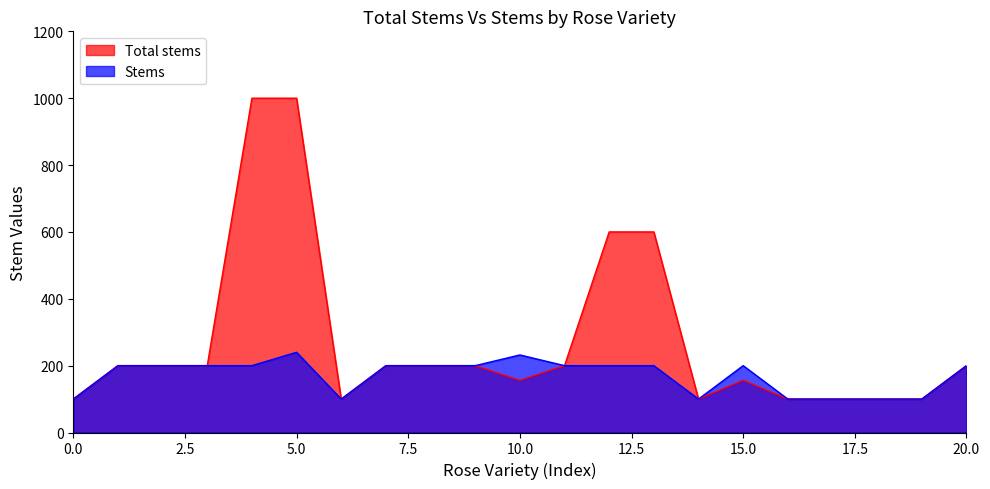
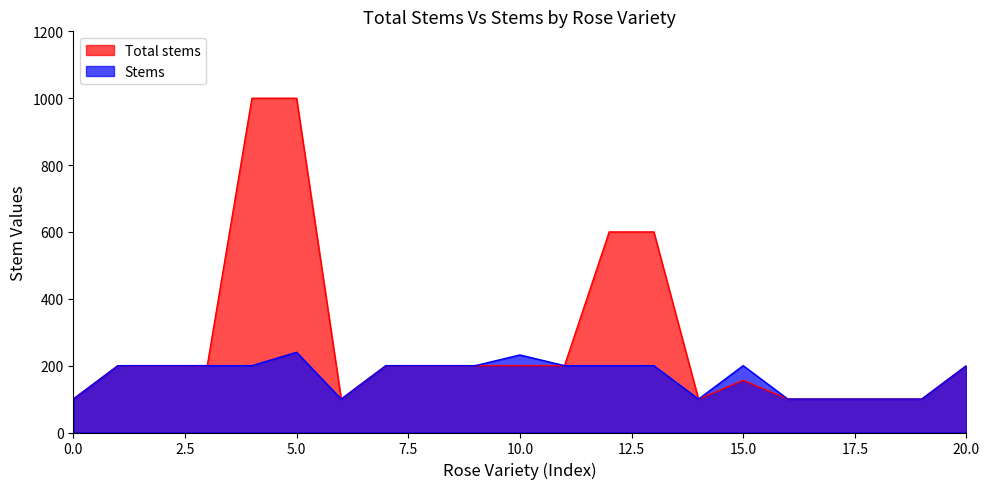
Total stems, 10.0: 160 -> 200
